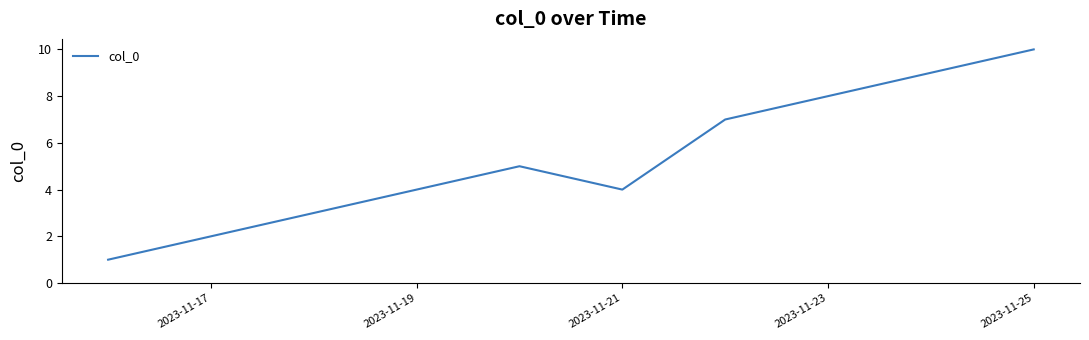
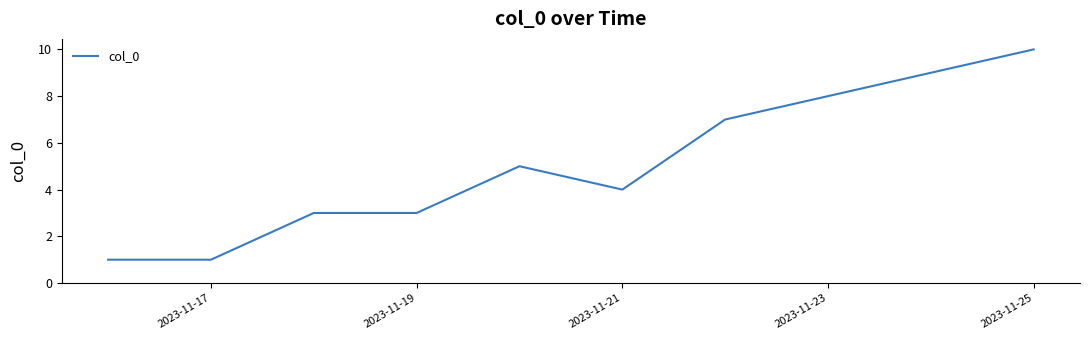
2023-11-17: 2 -> 1
2023-11-19: 4 -> 3
